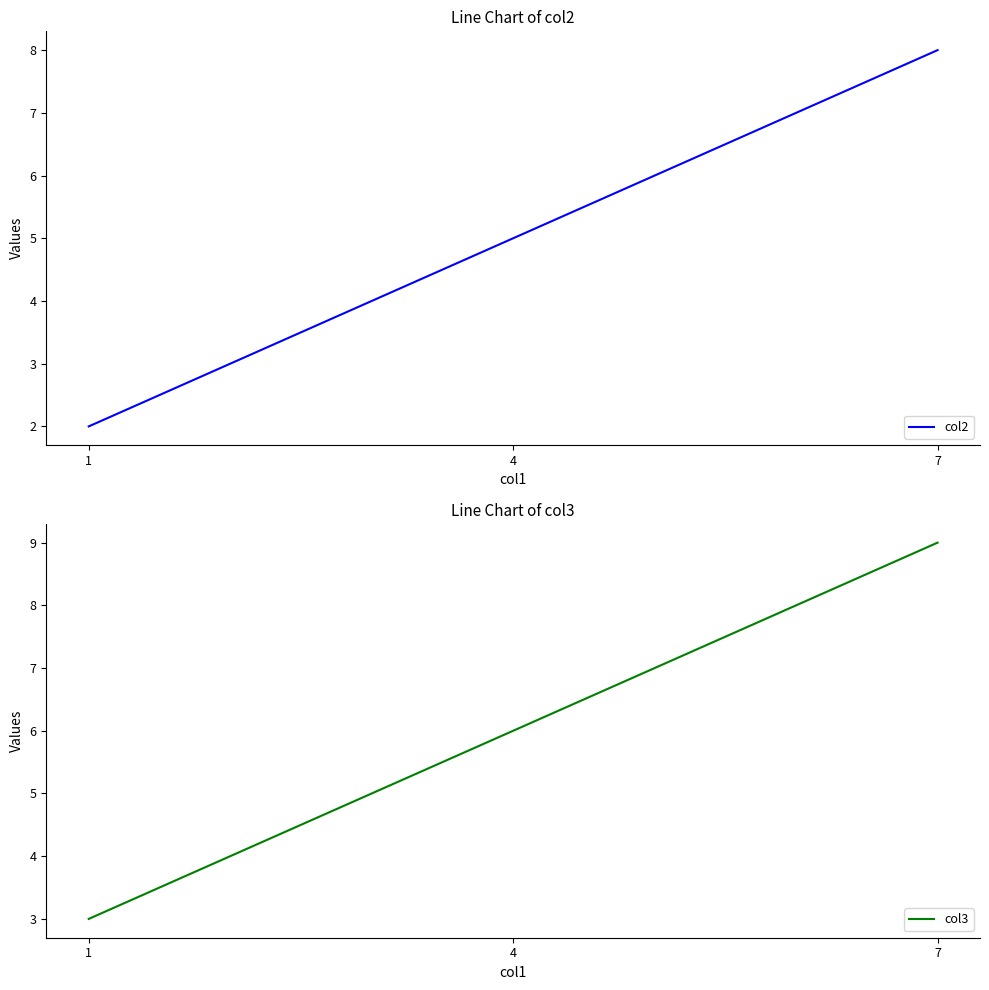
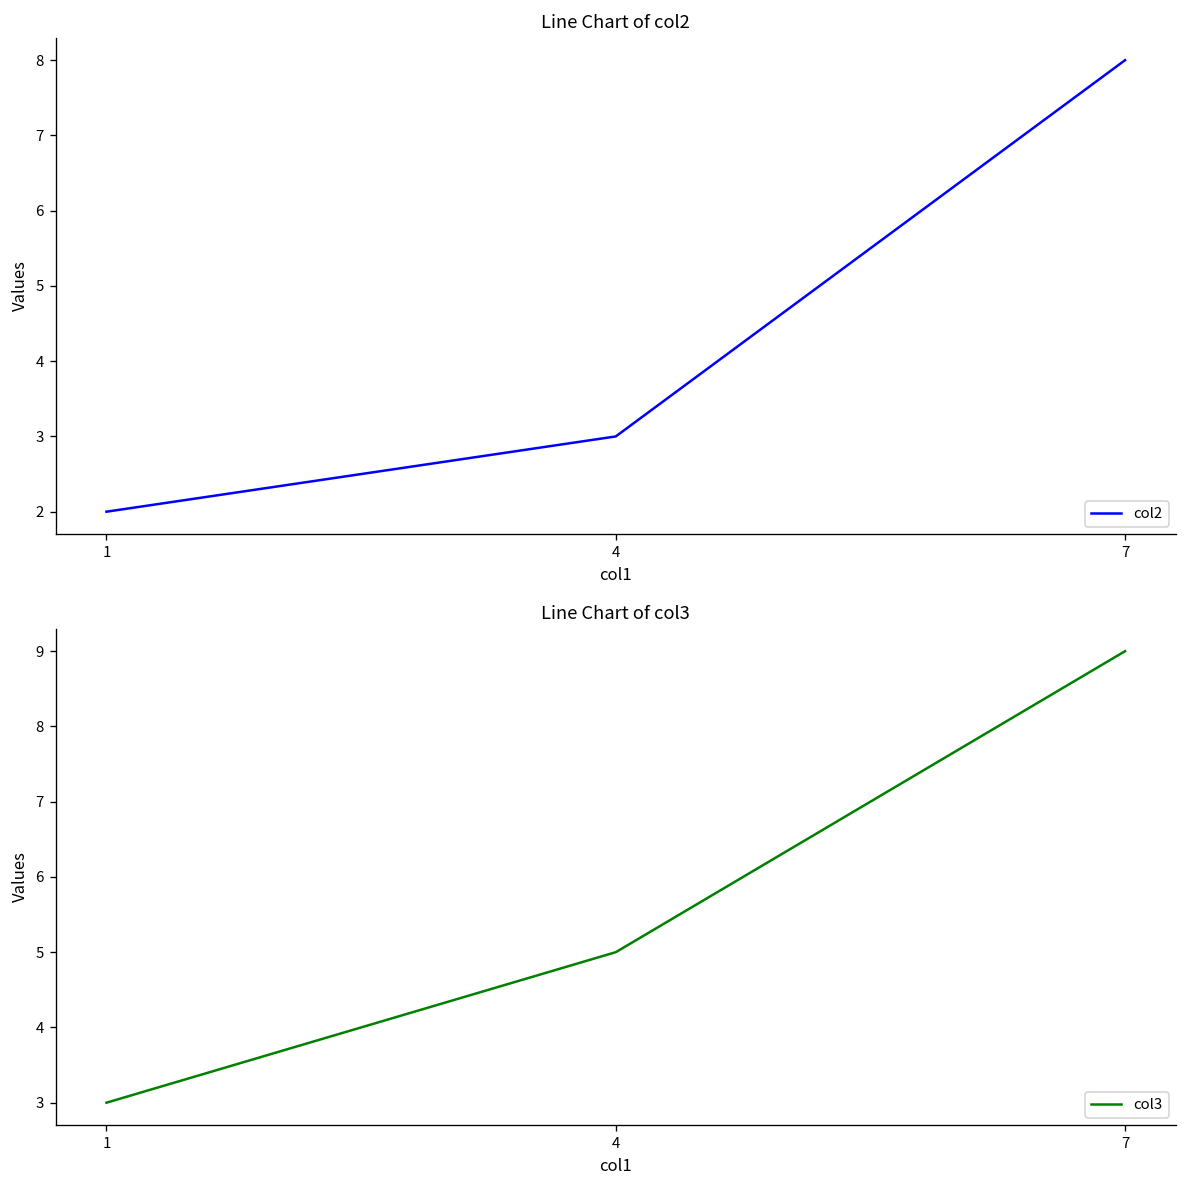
Line Chart of col2, 4: 5 -> 3
Line Chart of col3, 4: 6 -> 5
